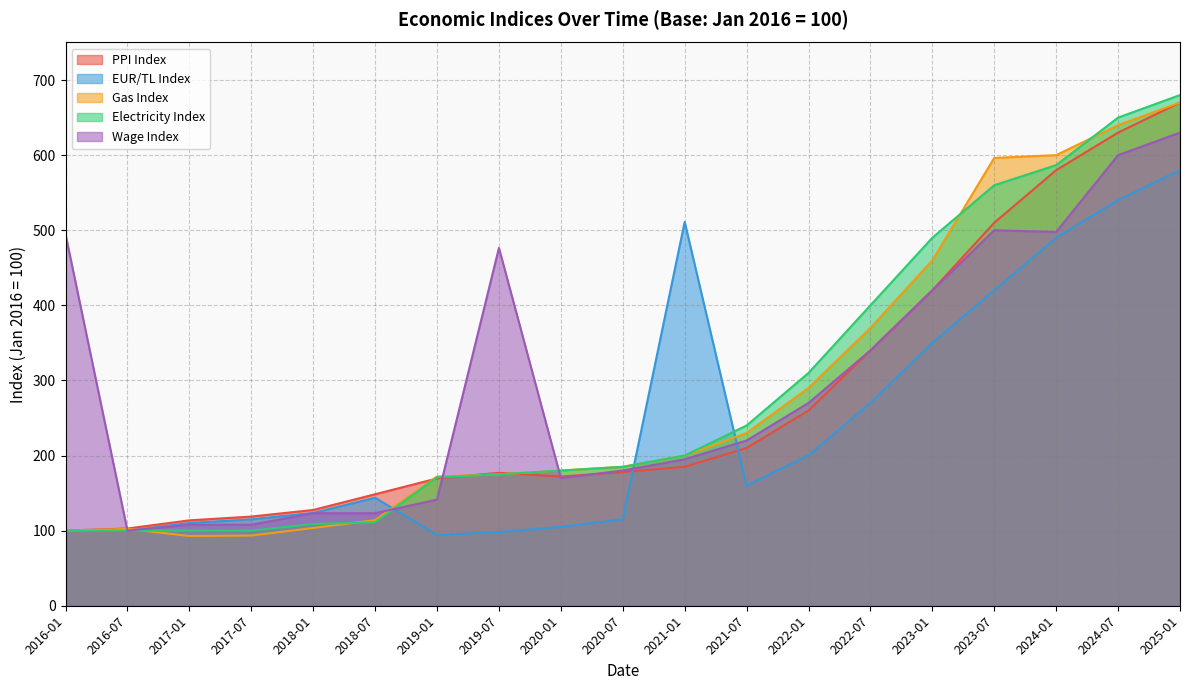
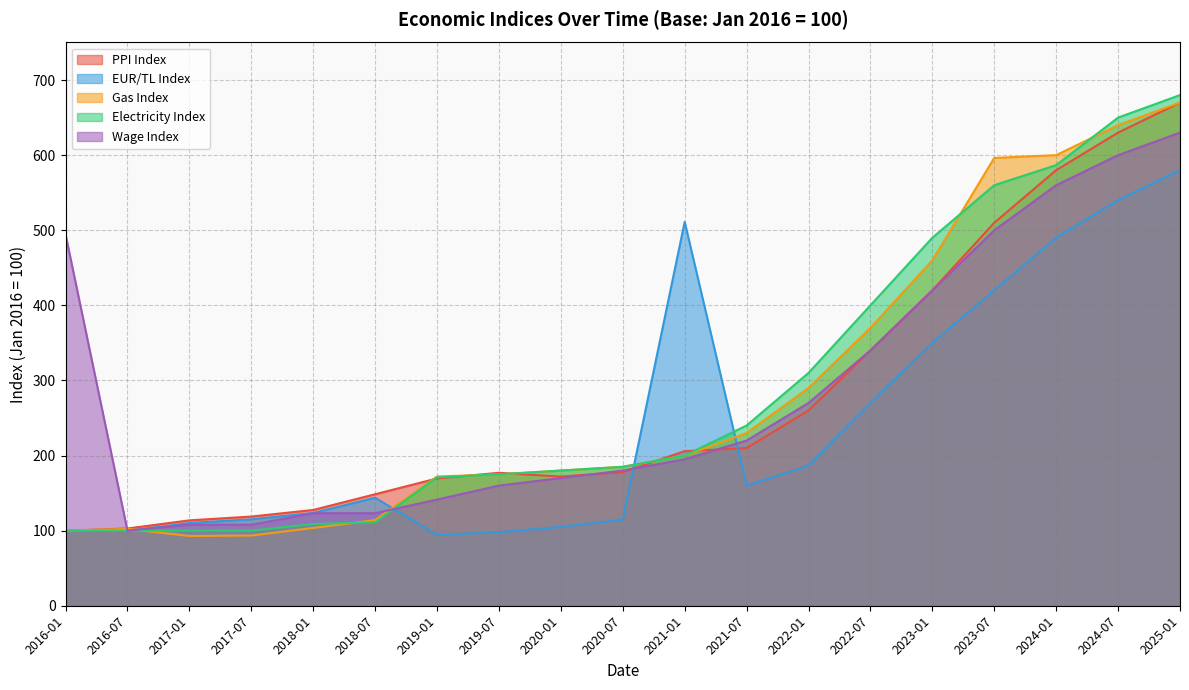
Wage Index, 2019-07: 480 -> 160
PPI Index, 2021-01: 190 -> 210
EUR/TL Index, 2022-01: 200 -> 190
Wage Index, 2024-01: 500 -> 560
